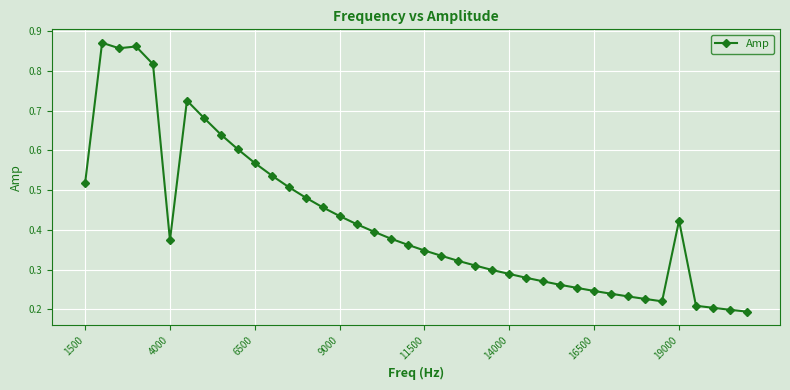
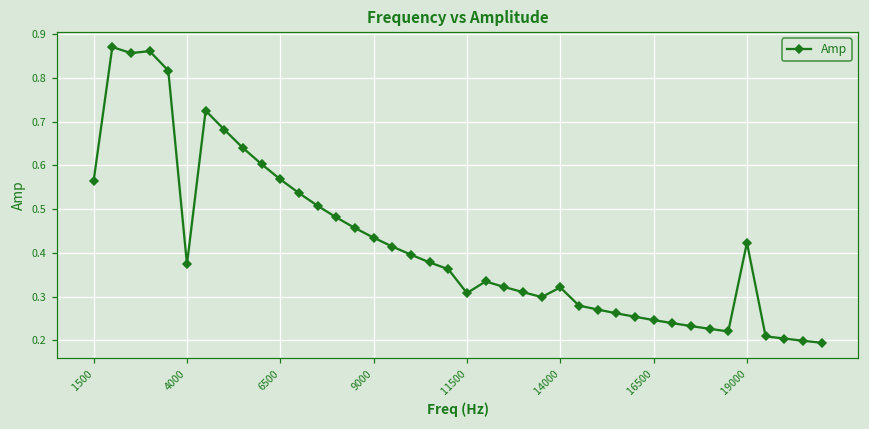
1500: 0.52 -> 0.56
11500: 0.35 -> 0.31
14000: 0.29 -> 0.32
